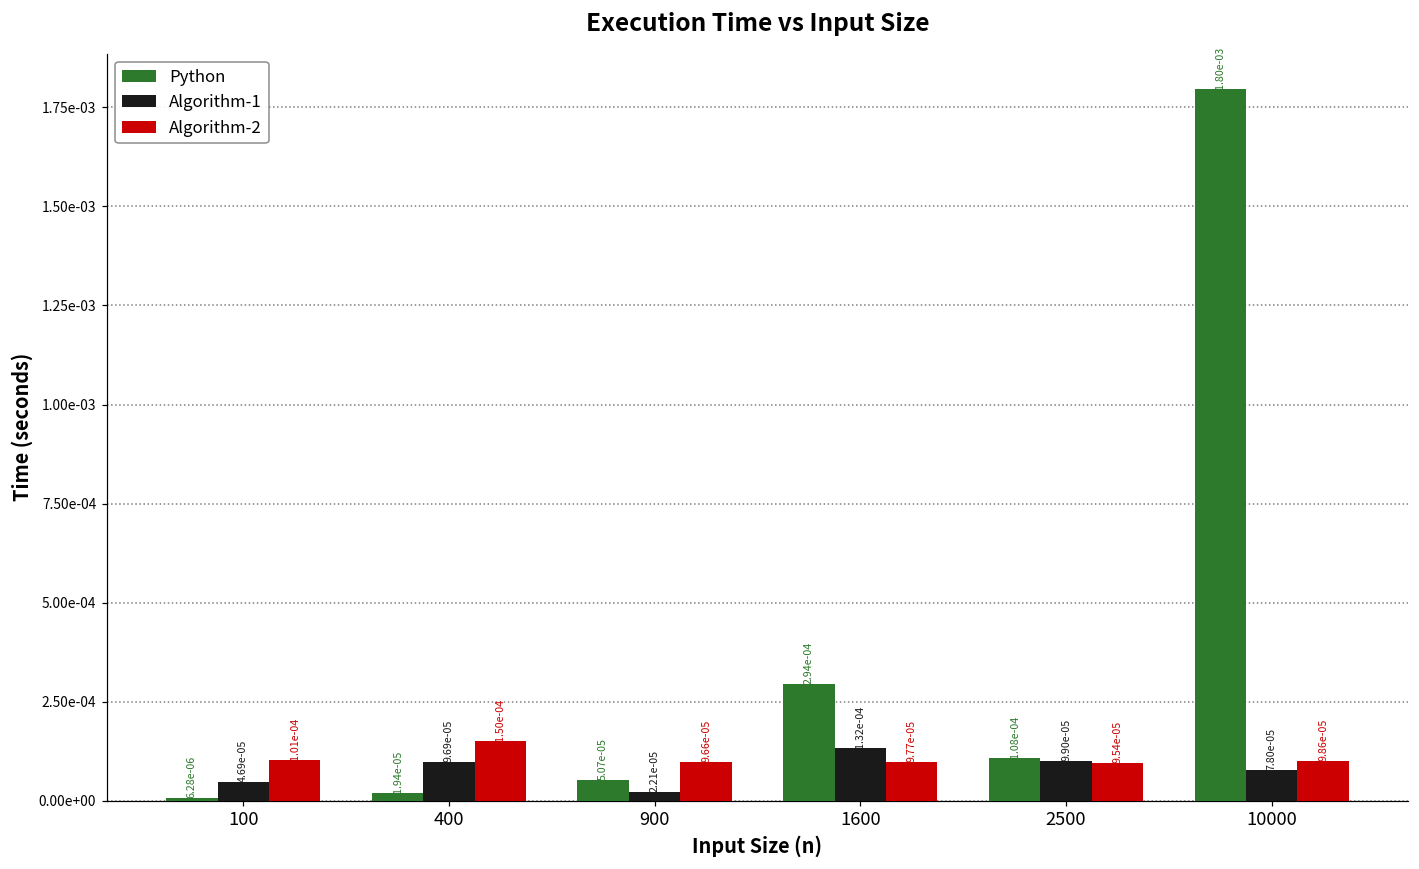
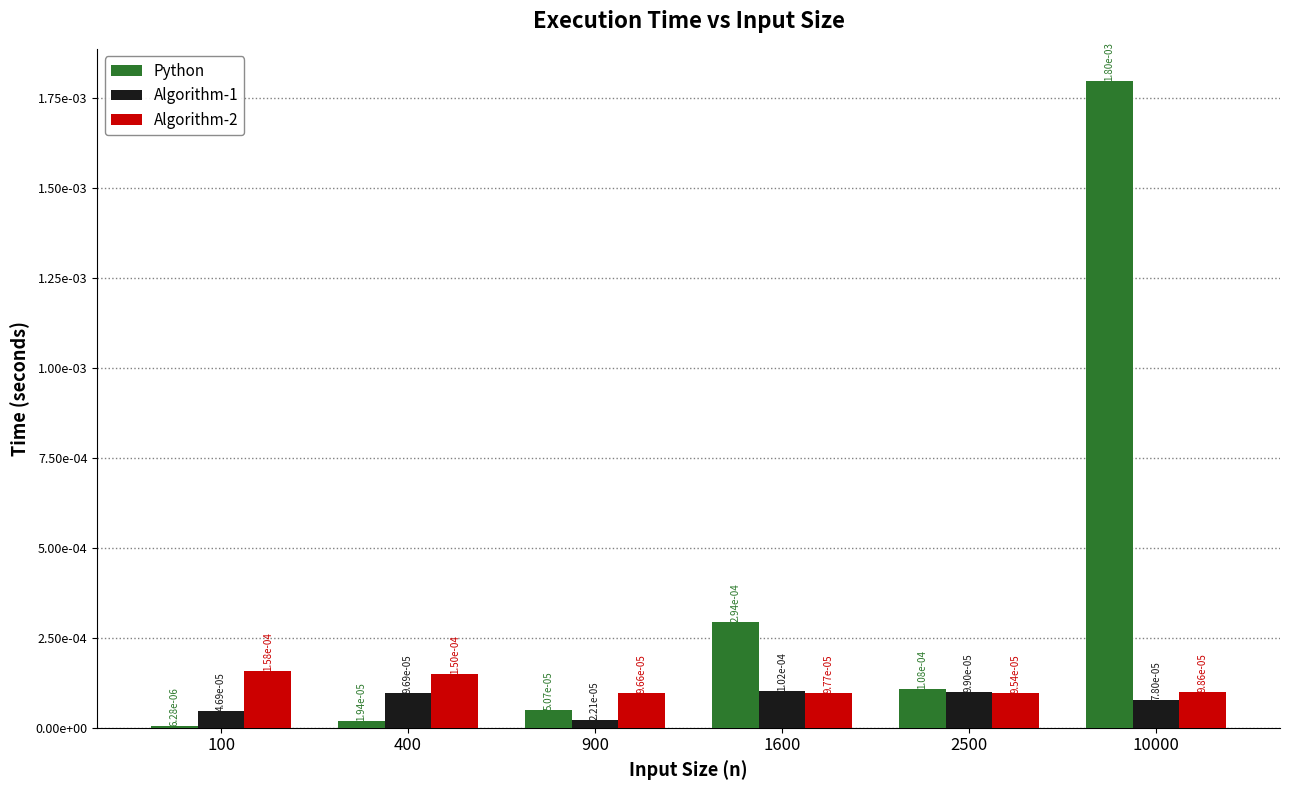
Algorithm-2, 100: 1.01e-04 -> 1.58e-04
Algorithm-1, 1600: 1.32e-04 -> 1.02e-04
